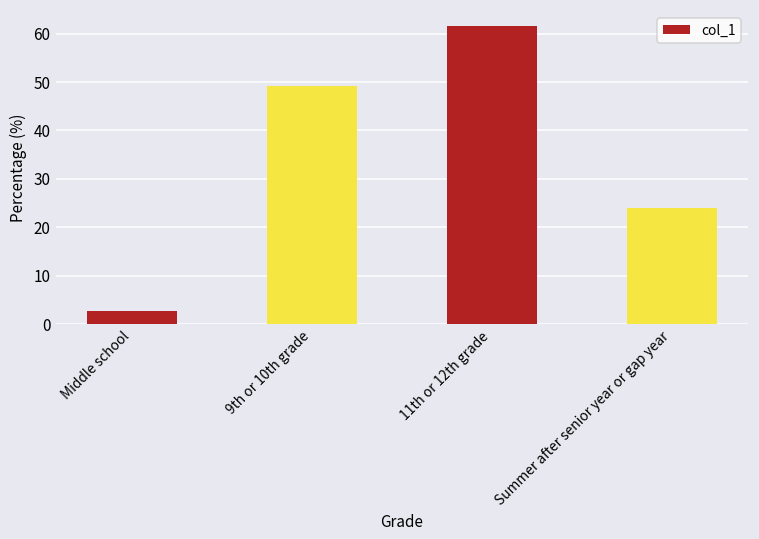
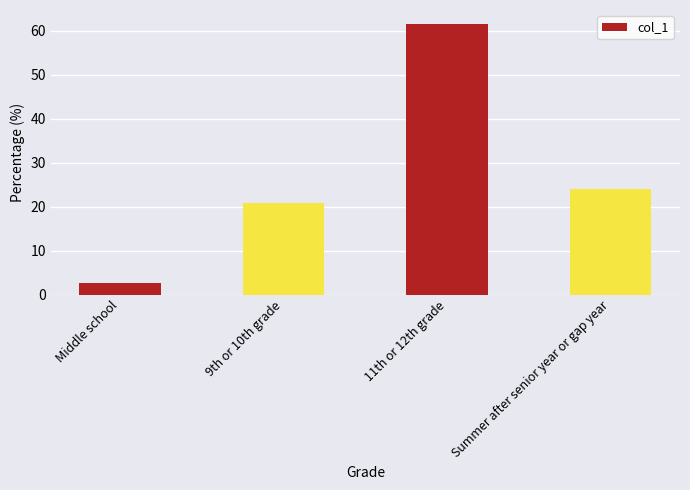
9th or 10th grade: 49 -> 21
